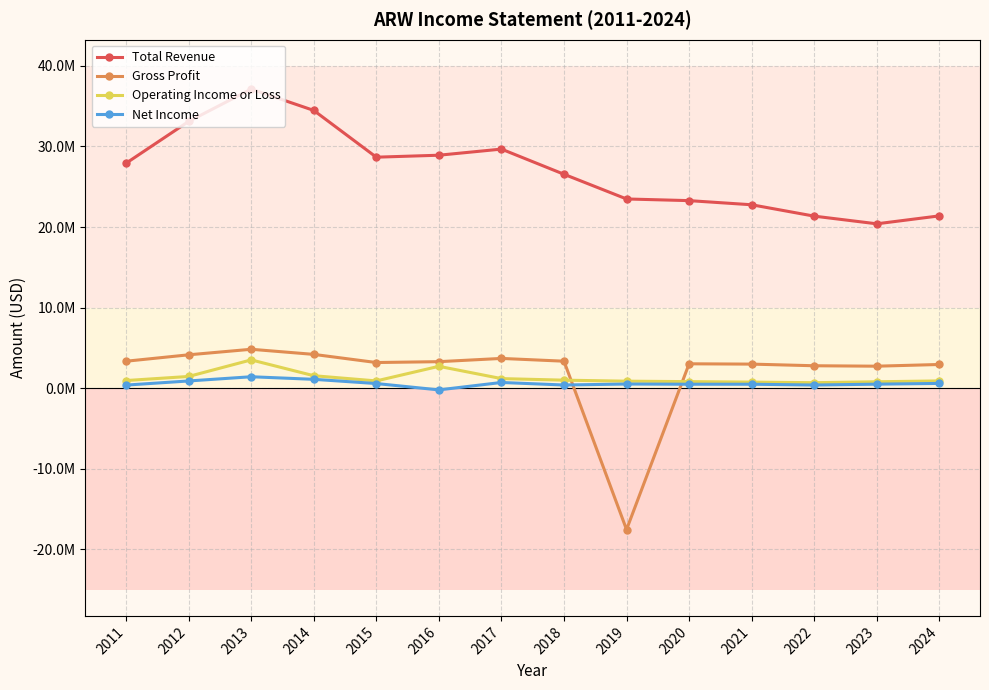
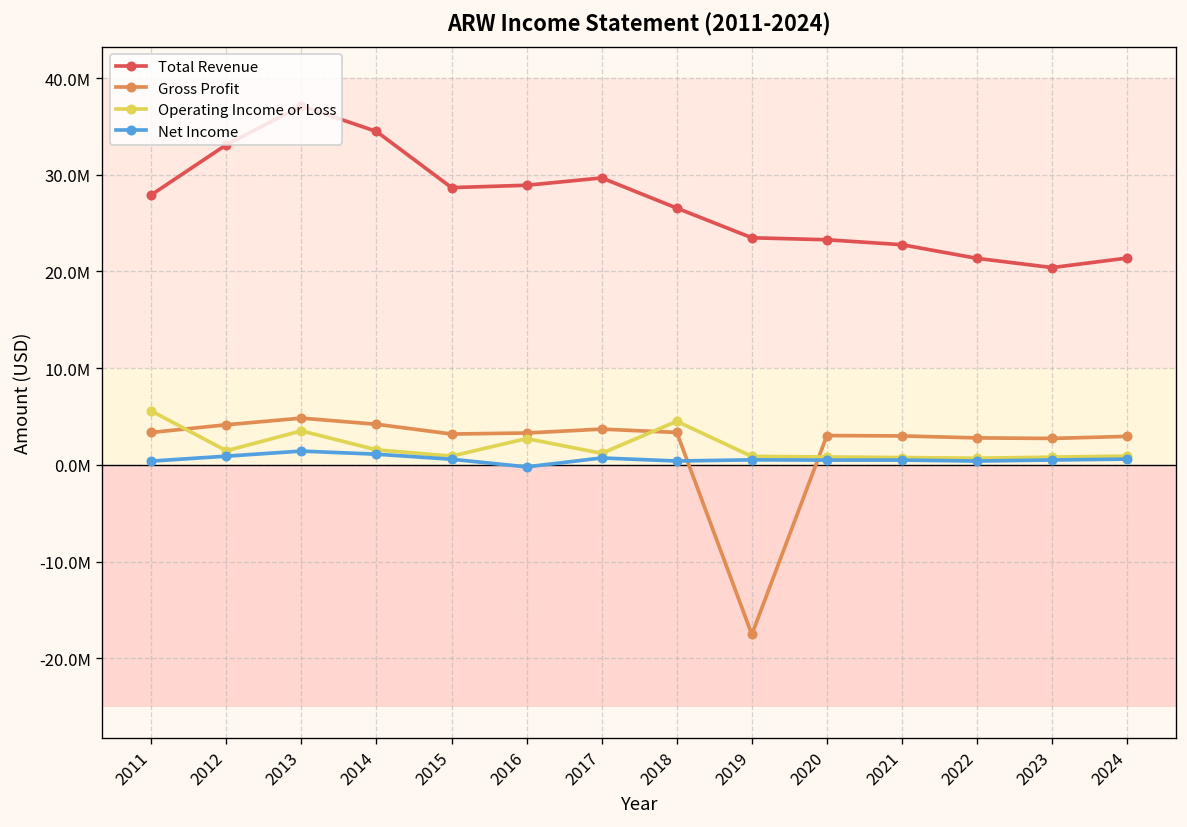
Operating Income or Loss, 2011: 1000000 -> 6000000
Operating Income or Loss, 2018: 1000000 -> 5000000
